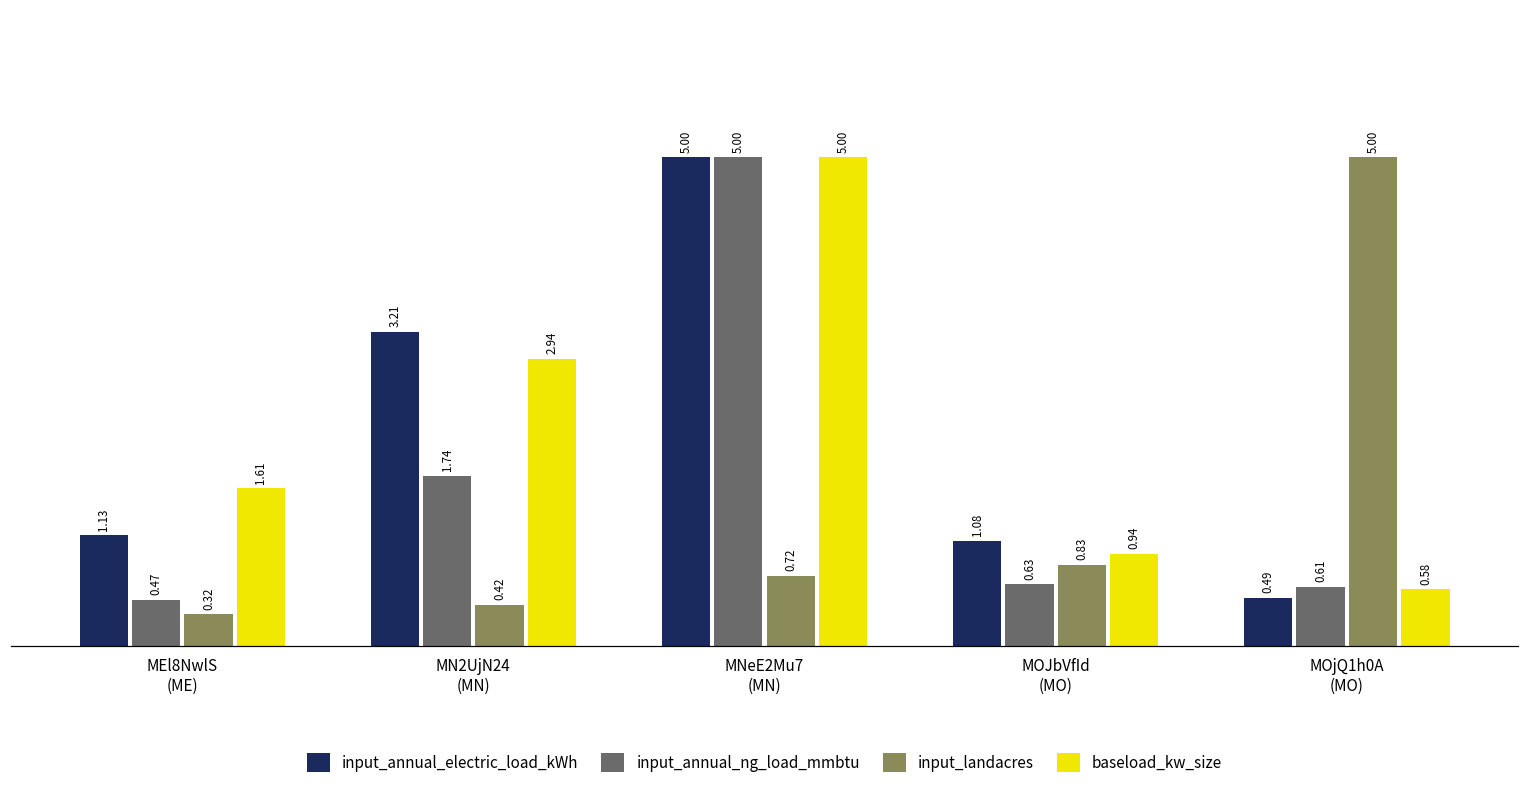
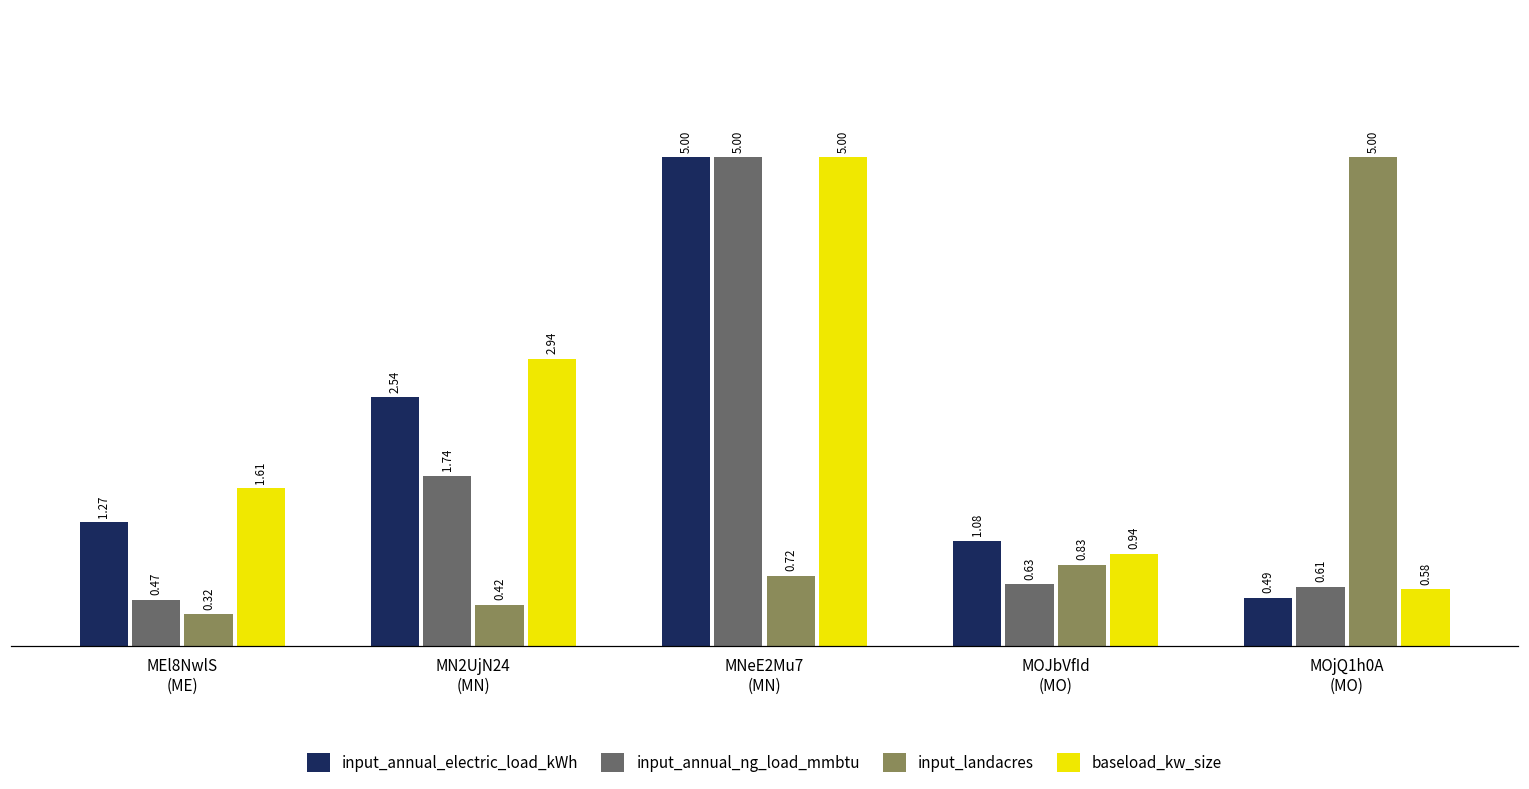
input_annual_electric_load_kWh, MEl8NwlS (ME): 1.13 -> 1.27
input_annual_electric_load_kWh, MN2UjN24 (MN): 3.21 -> 2.54
